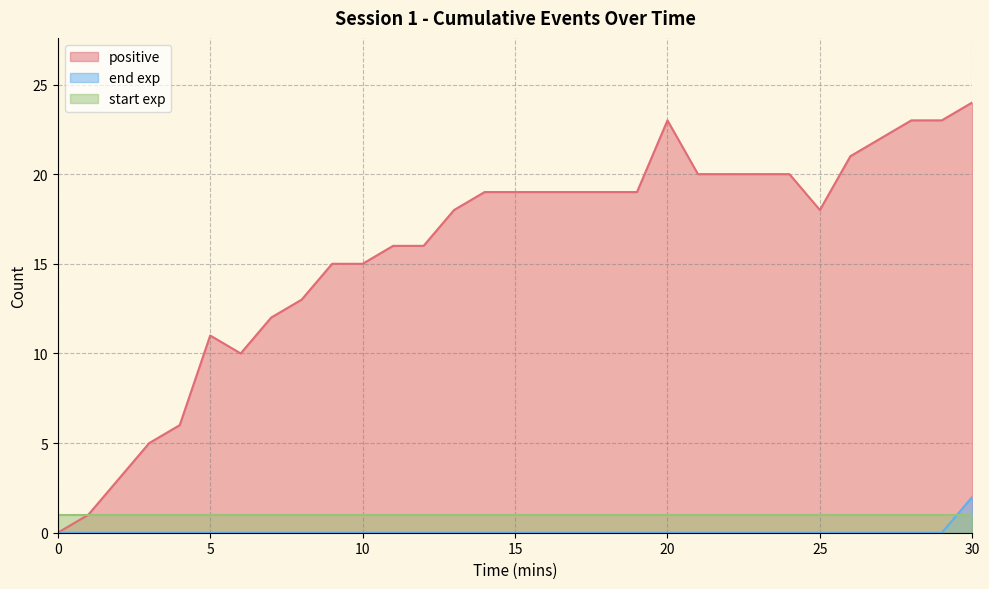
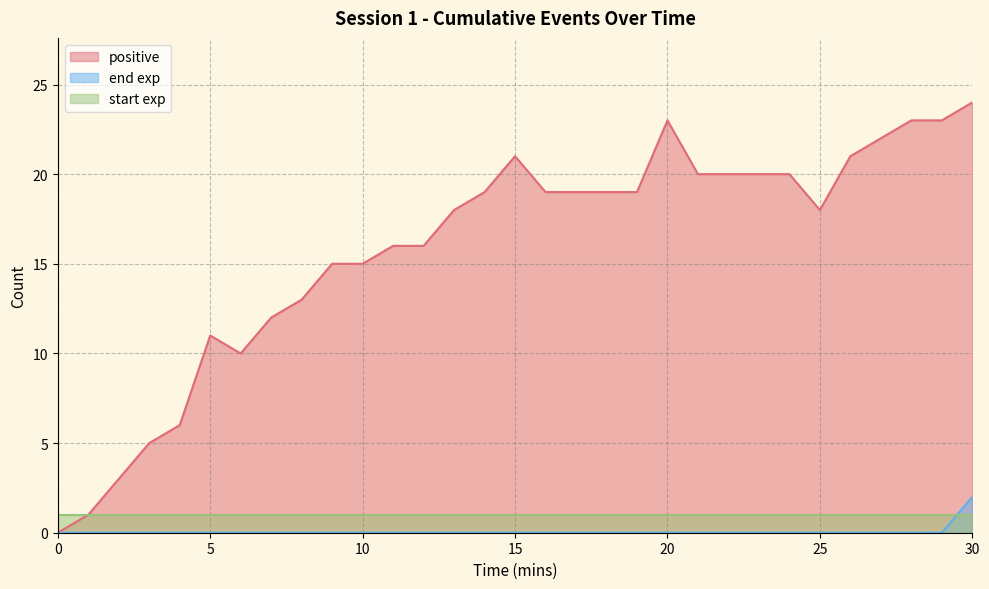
positive, 15: 19 -> 21
